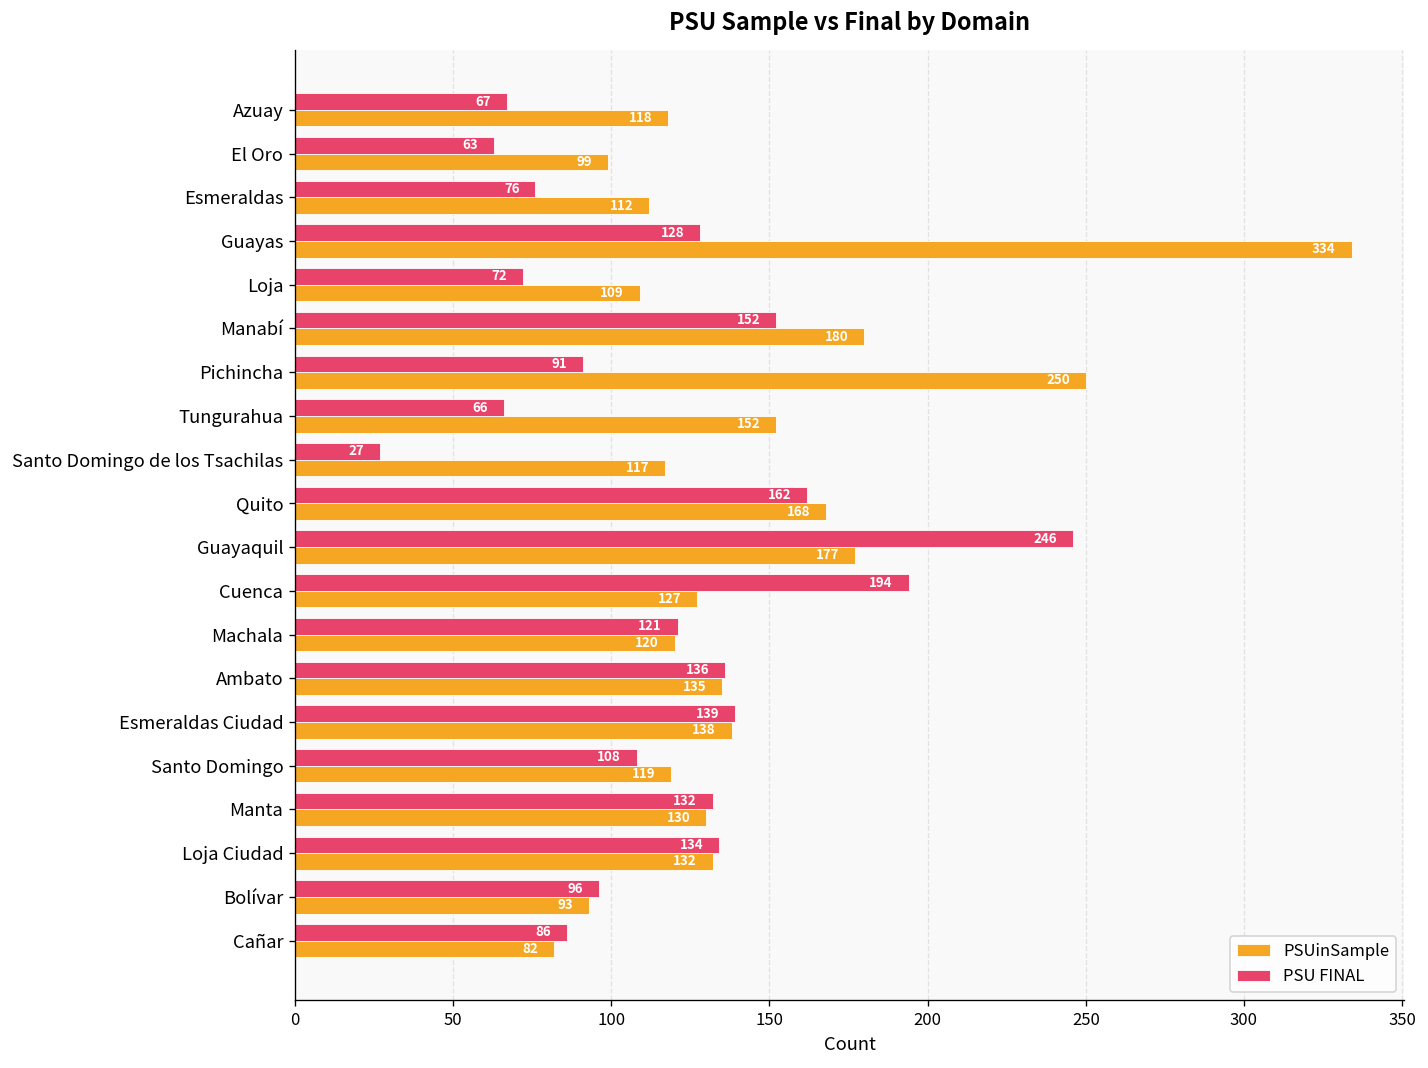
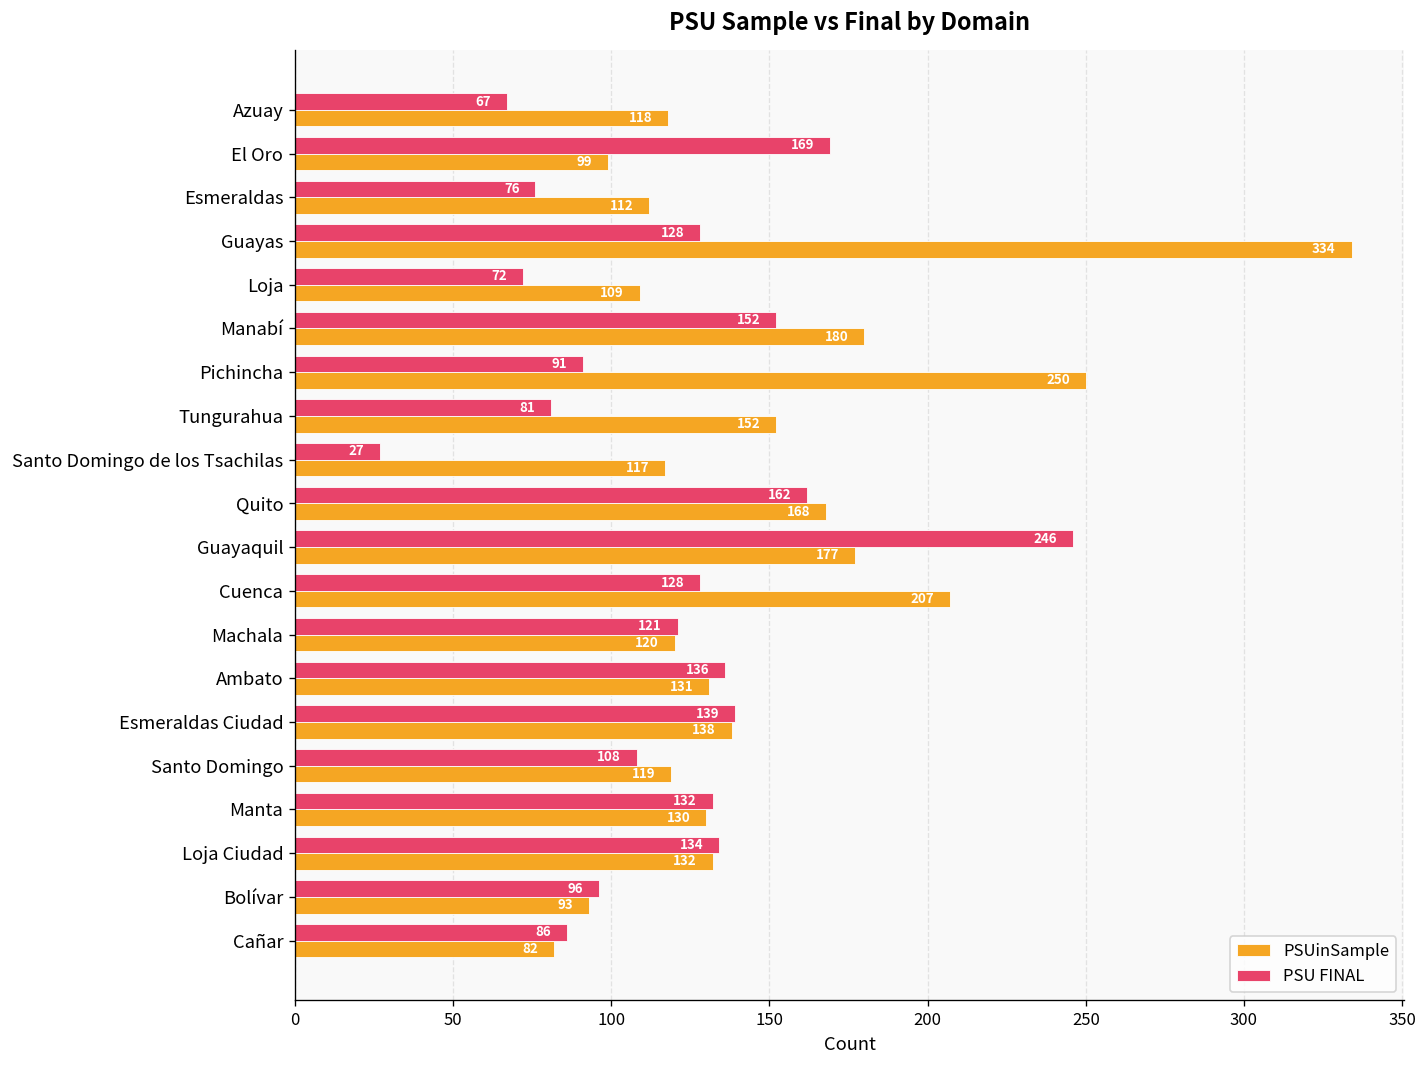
PSU FINAL, El Oro: 63 -> 169
PSU FINAL, Tungurahua: 66 -> 81
PSU FINAL, Cuenca: 194 -> 128
PSUinSample, Cuenca: 127 -> 207
PSUinSample, Ambato: 135 -> 131
